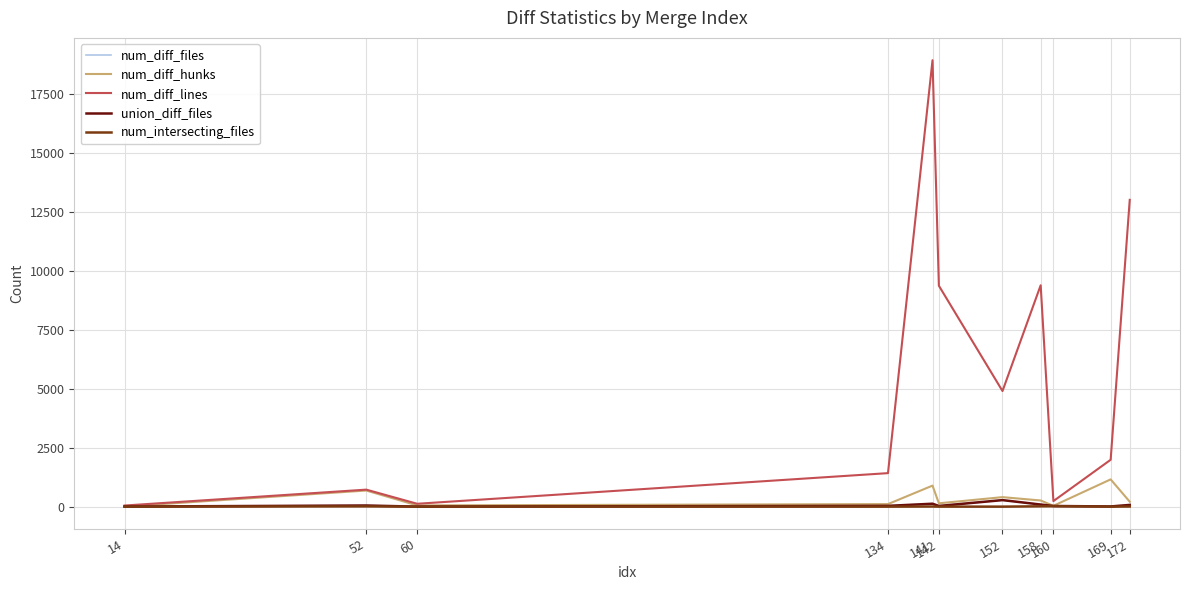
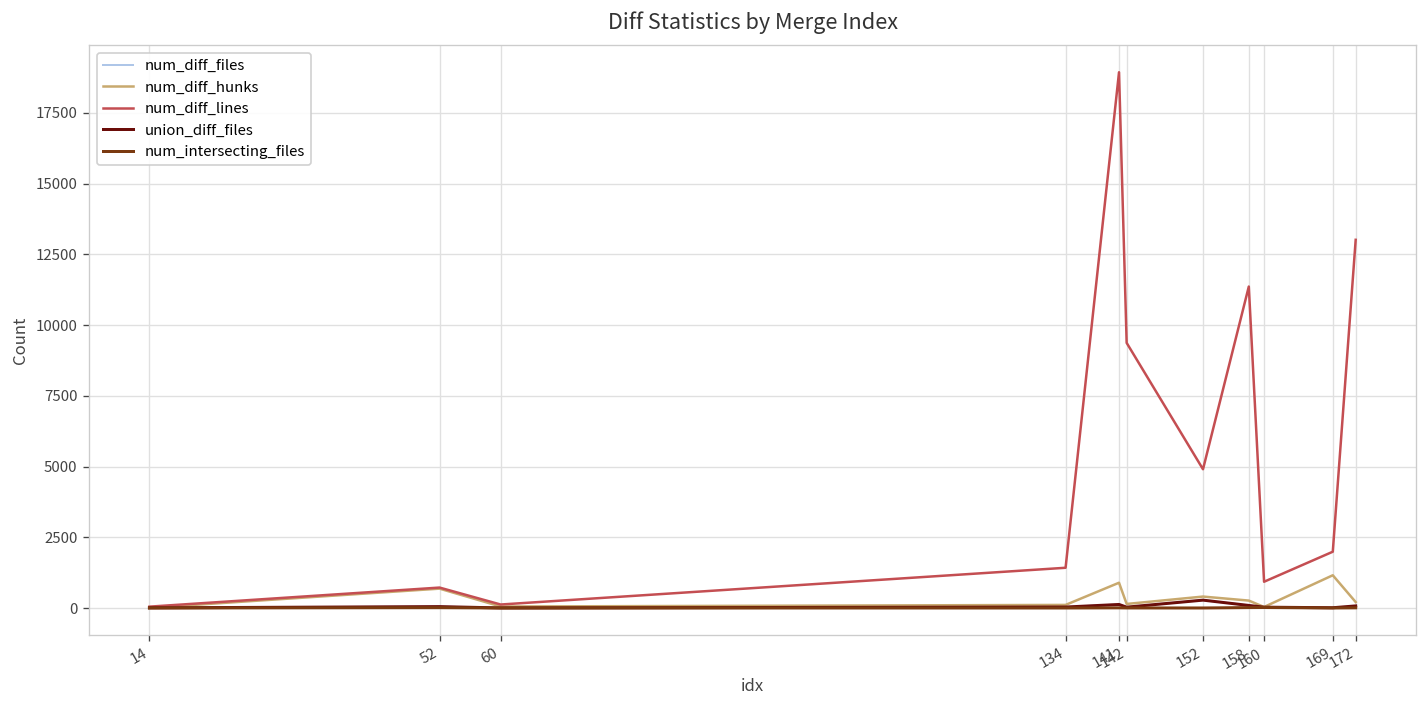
num_diff_lines, 158: 9400 -> 11400
num_diff_lines, 160: 200 -> 900
